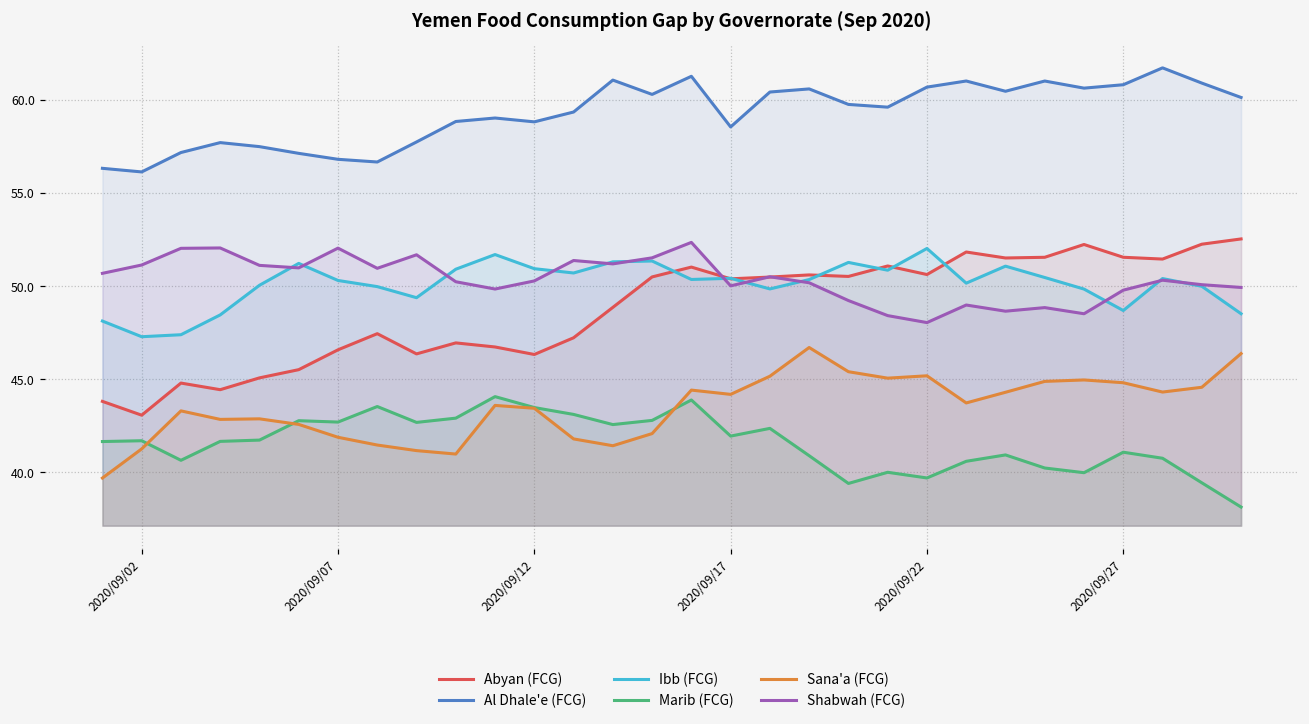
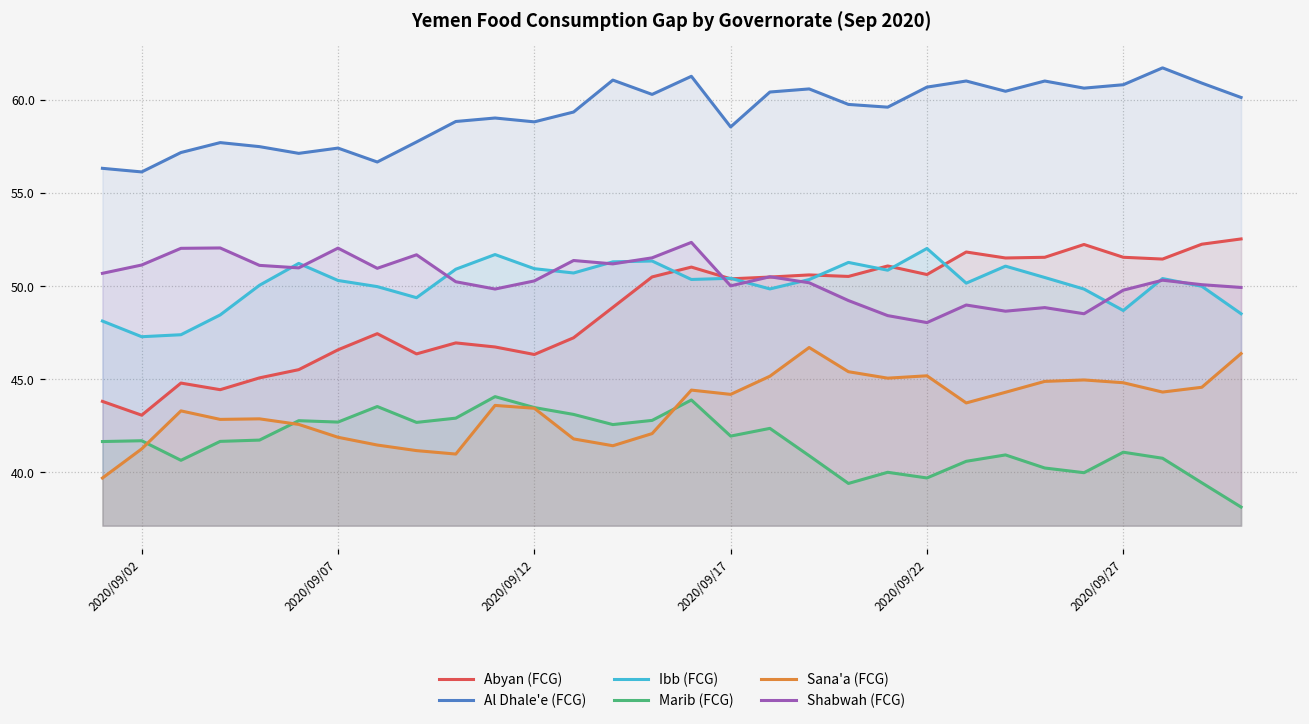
Al Dhale'e (FCG), 2020/09/07: 56.8 -> 57.4
